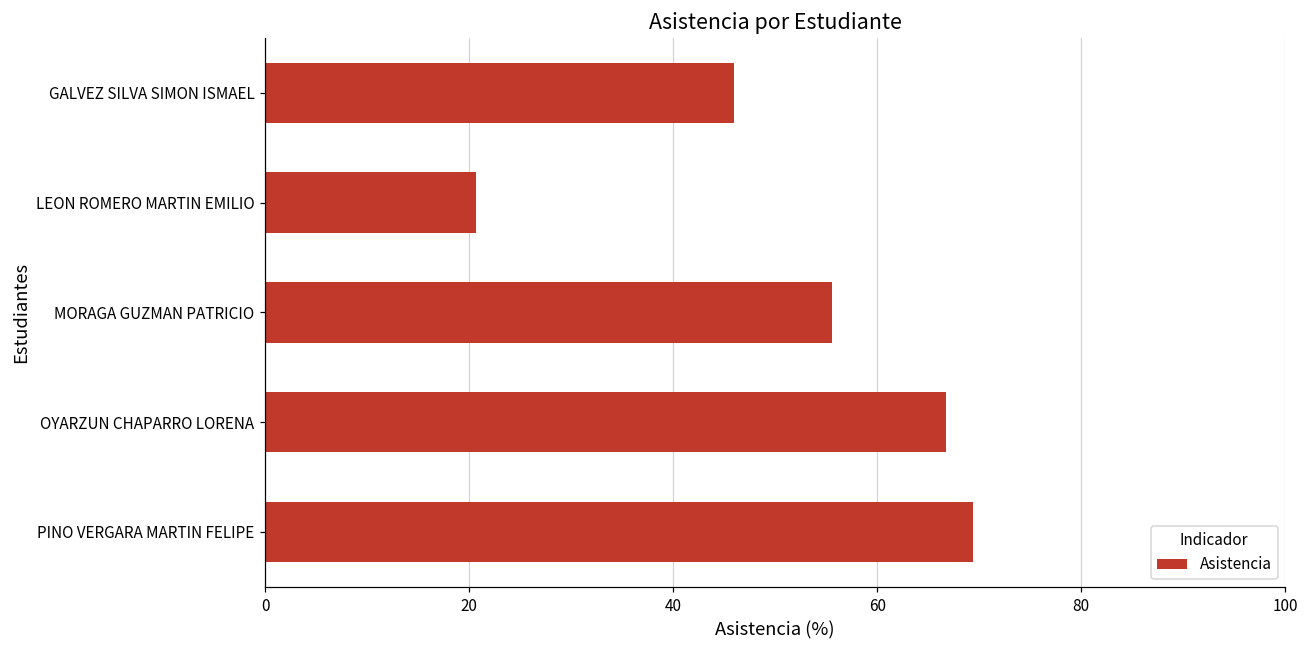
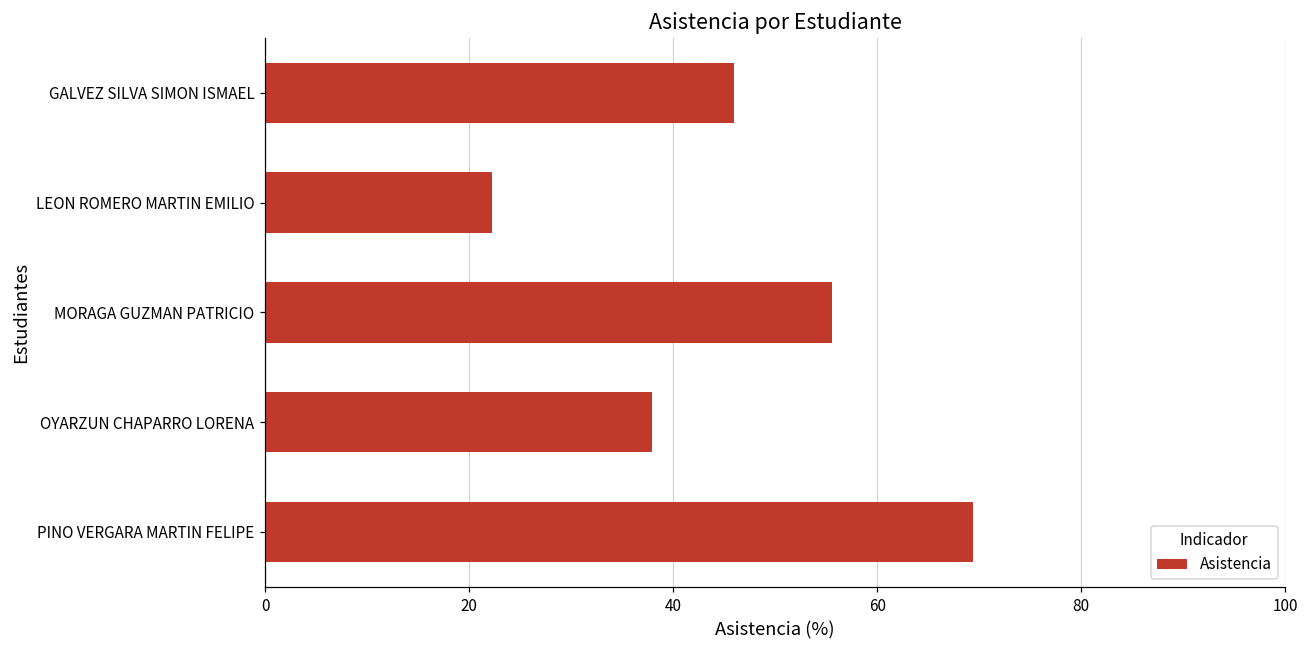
LEON ROMERO MARTIN EMILIO: 21 -> 22
OYARZUN CHAPARRO LORENA: 67 -> 38
